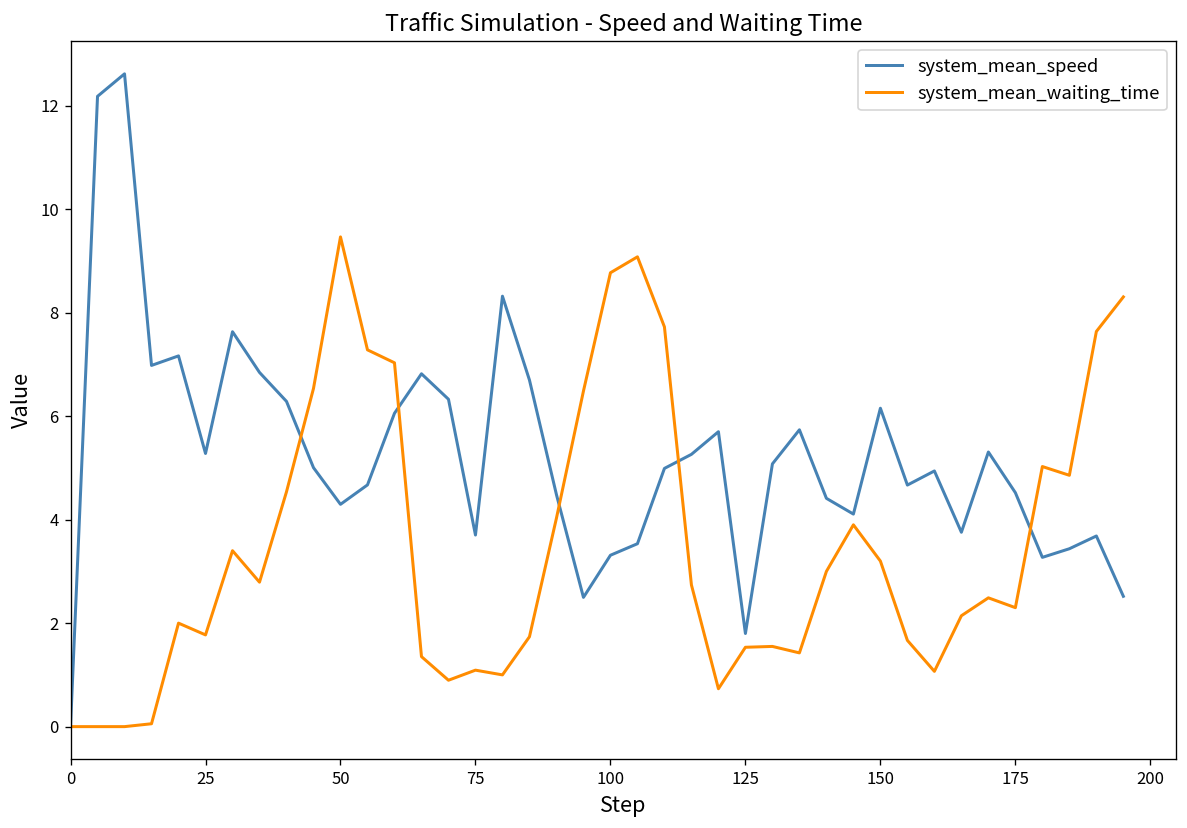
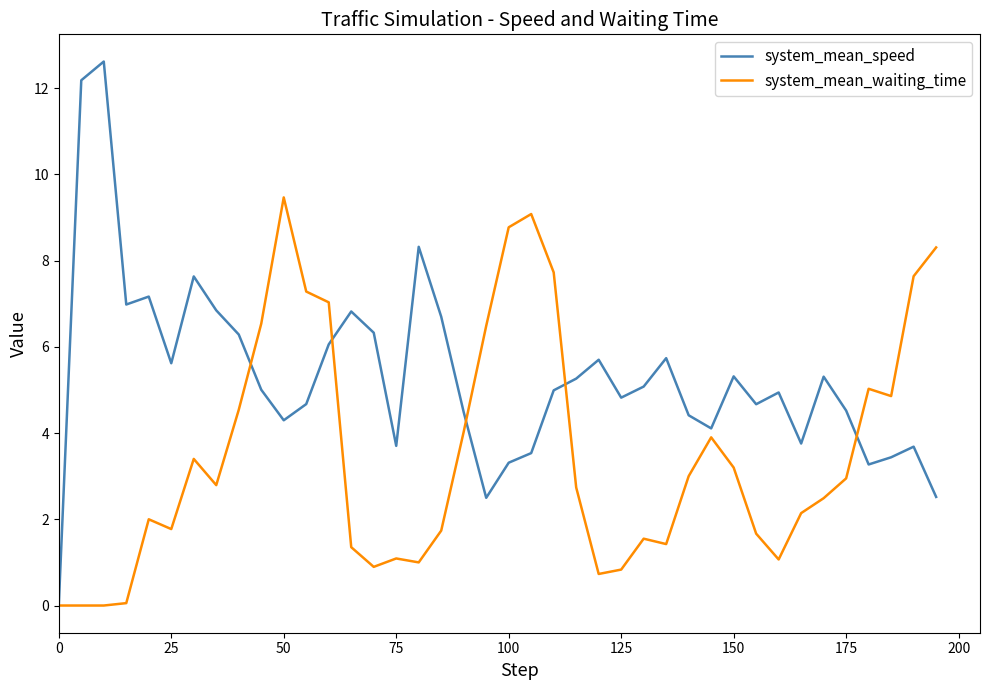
system_mean_speed, 25: 5.3 -> 5.6
system_mean_speed, 125: 1.8 -> 4.8
system_mean_waiting_time, 125: 1.5 -> 0.8
system_mean_speed, 150: 6.2 -> 5.3
system_mean_waiting_time, 175: 2.3 -> 2.9
